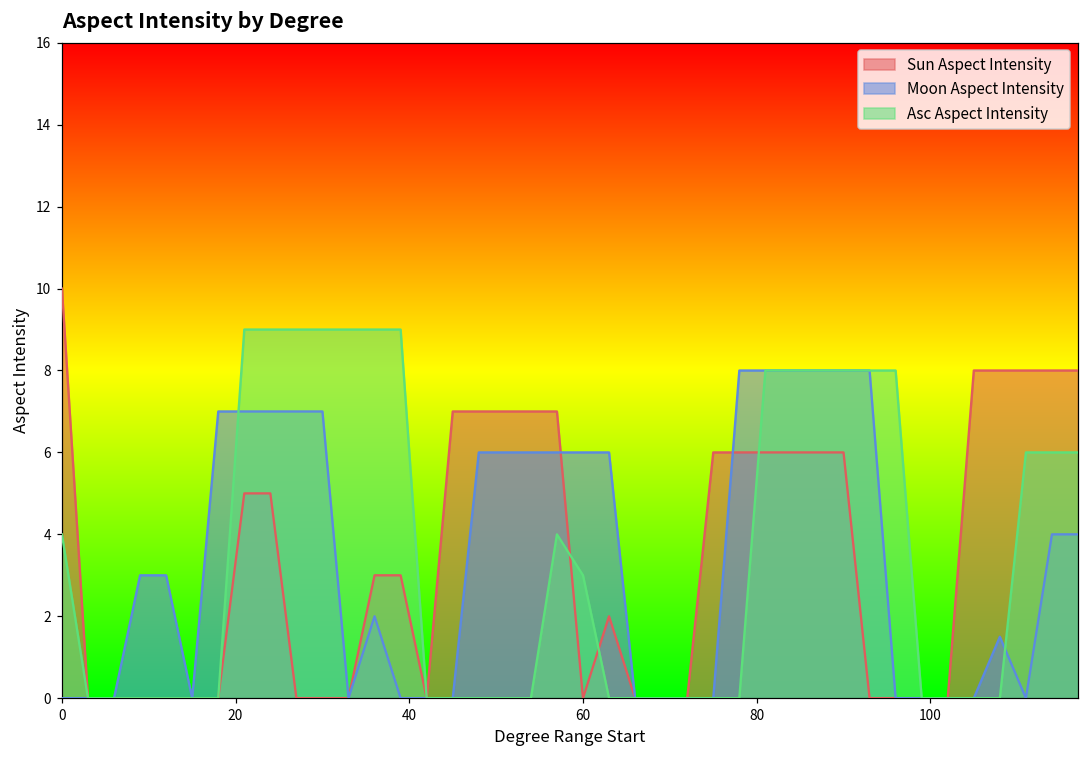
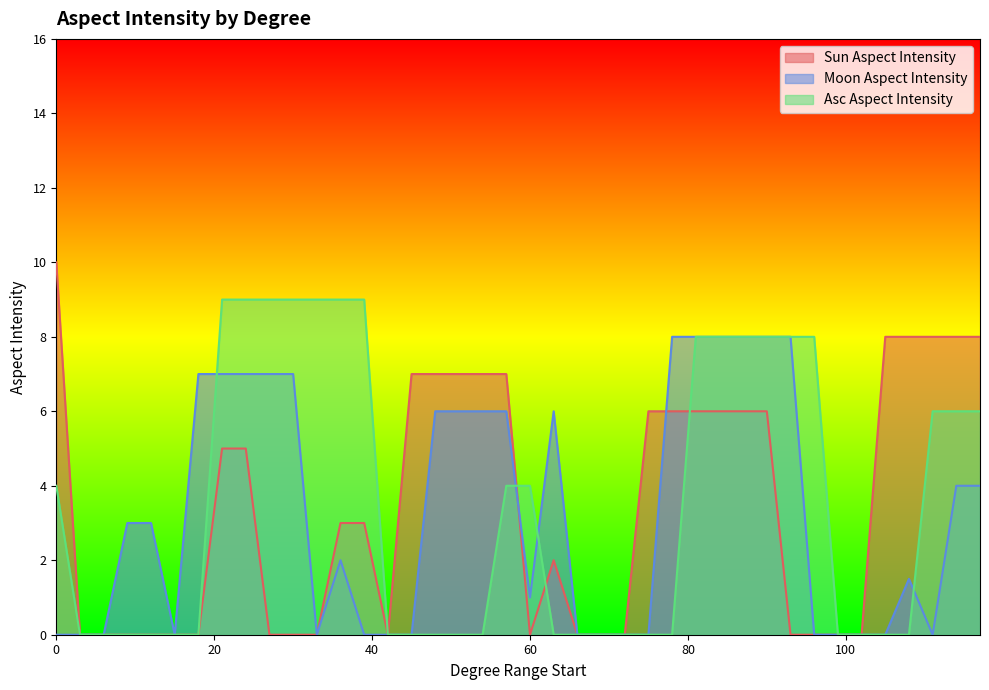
Moon Aspect Intensity, 60: 6 -> 1
Asc Aspect Intensity, 60: 3 -> 4
